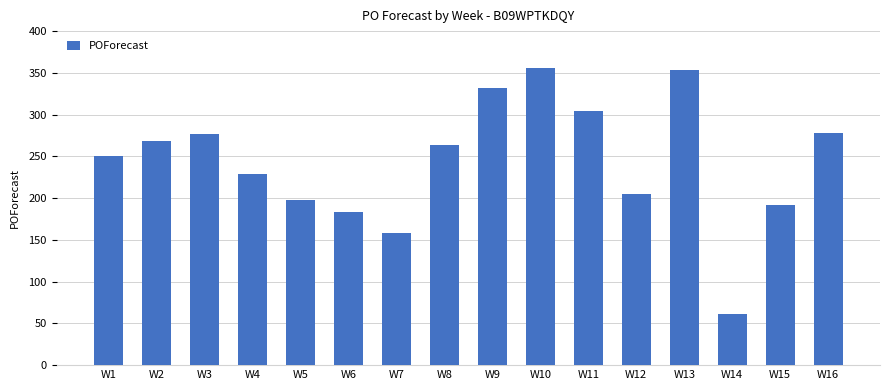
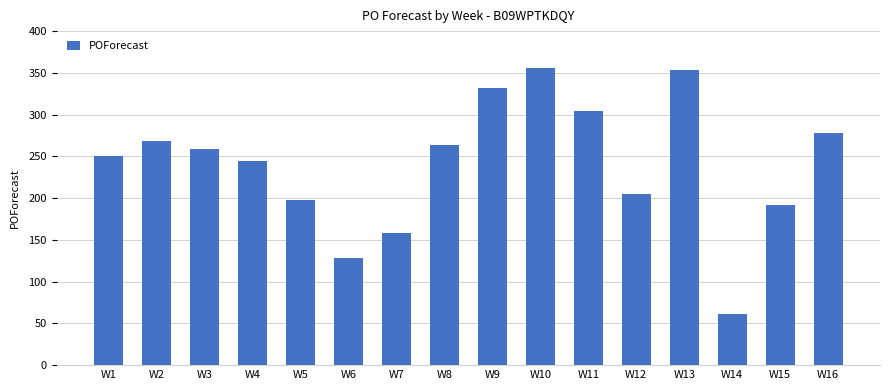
W3: 280 -> 260
W4: 230 -> 250
W6: 180 -> 130
